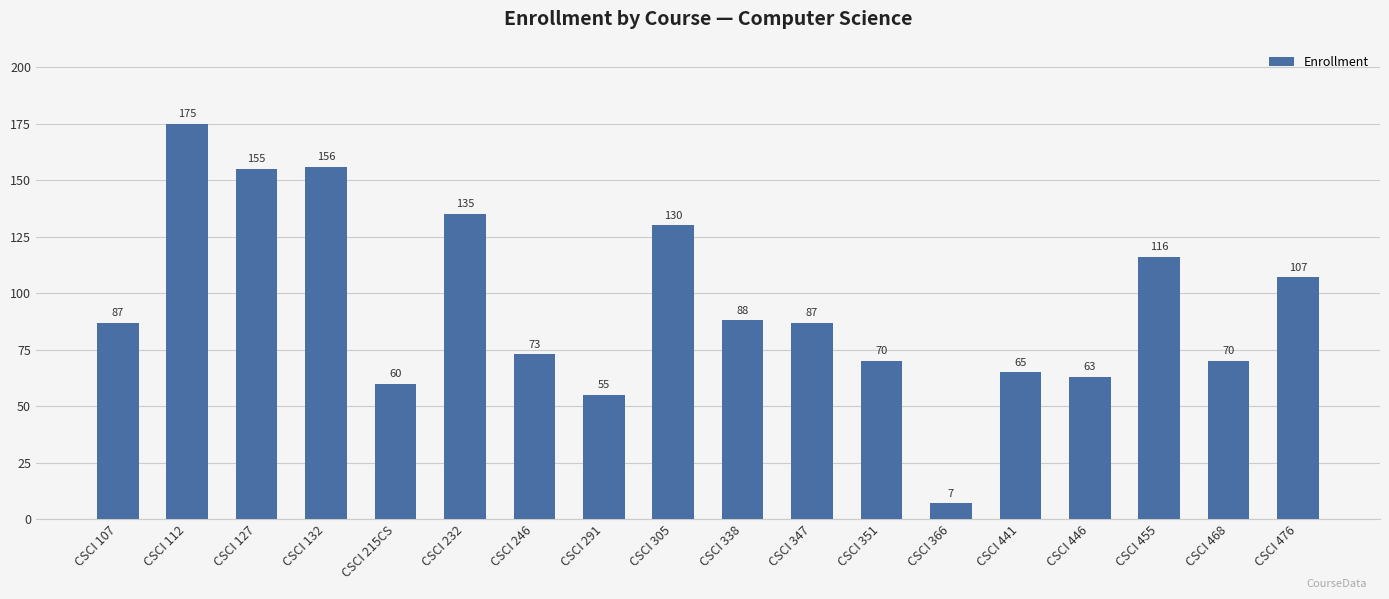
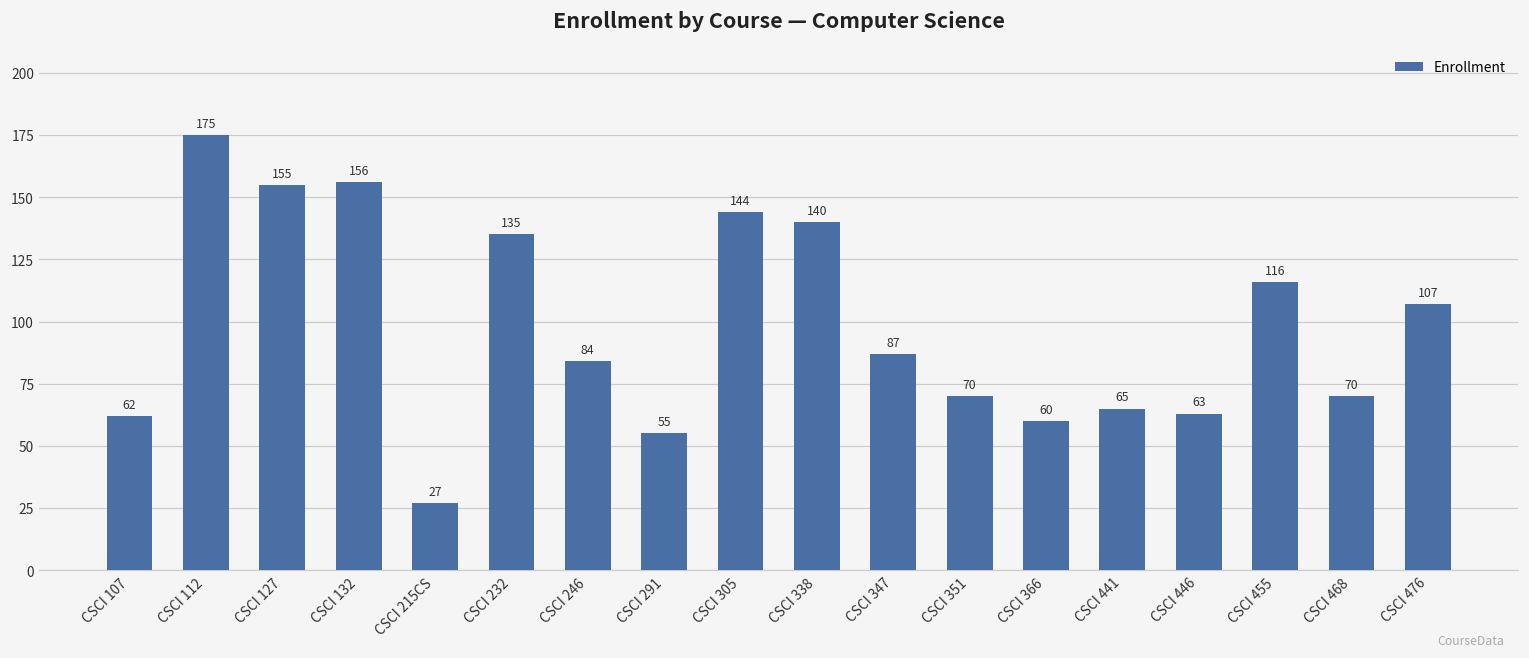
CSCI 107: 87 -> 62
CSCI 215CS: 60 -> 27
CSCI 246: 73 -> 84
CSCI 305: 130 -> 144
CSCI 338: 88 -> 140
CSCI 366: 7 -> 60
